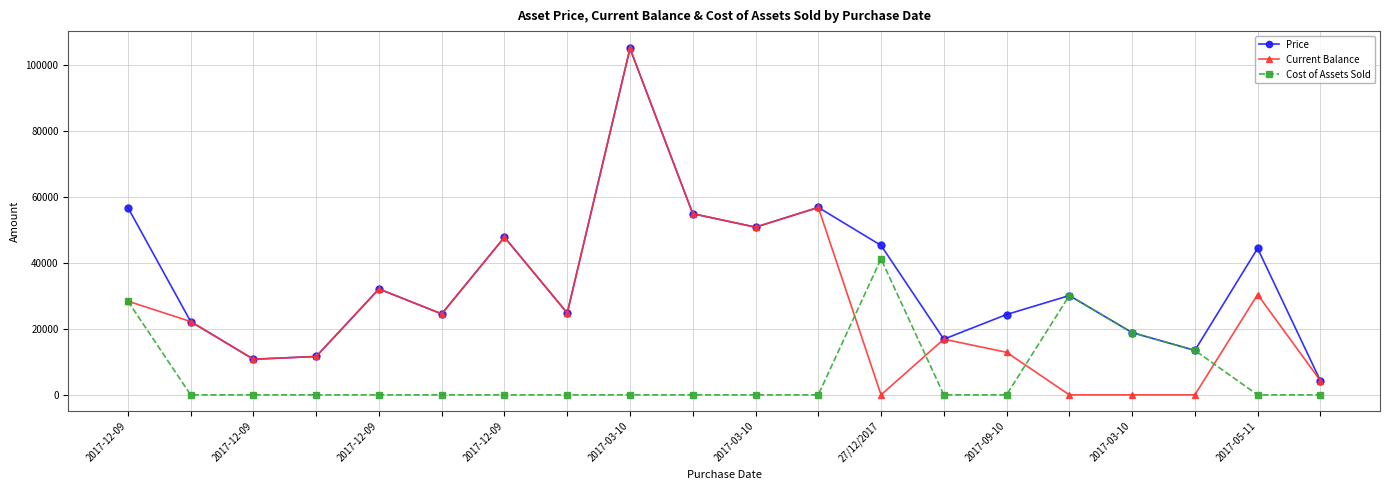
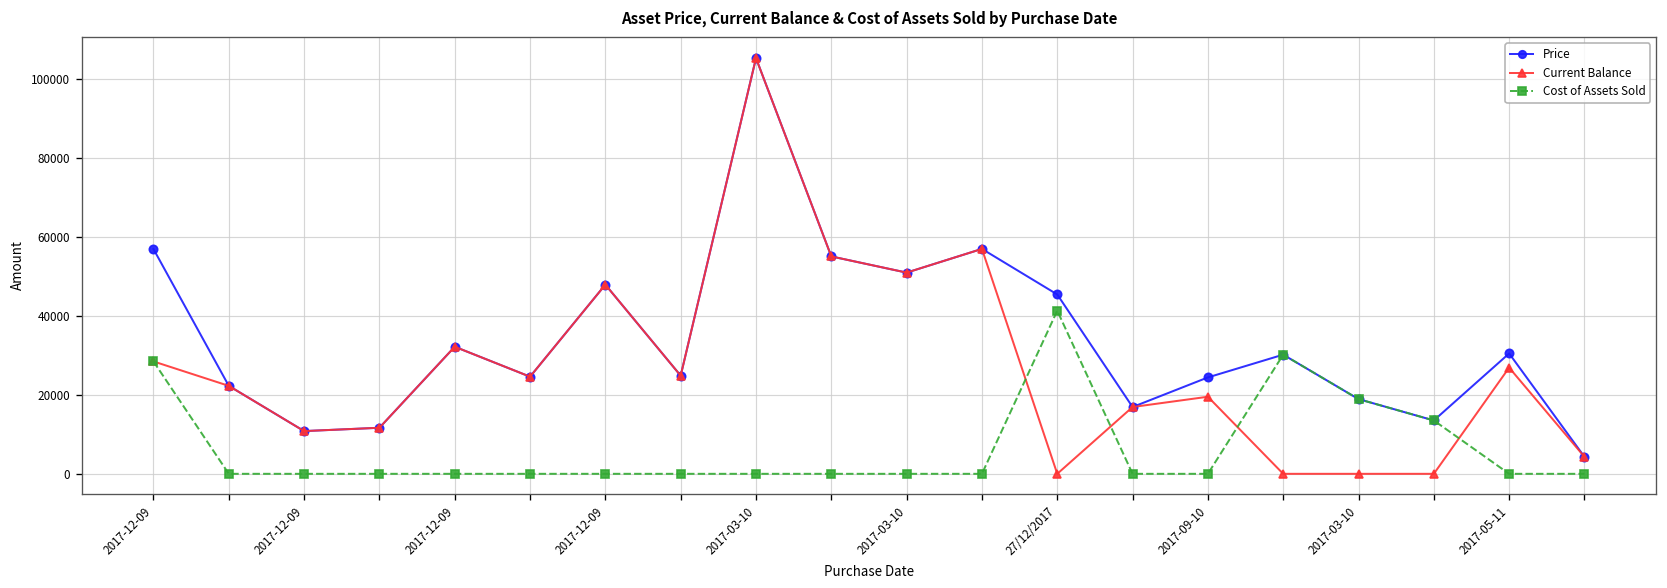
Current Balance, 2017-09-10: 13000 -> 20000
Price, 2017-05-11: 44000 -> 30000
Current Balance, 2017-05-11: 30000 -> 27000
